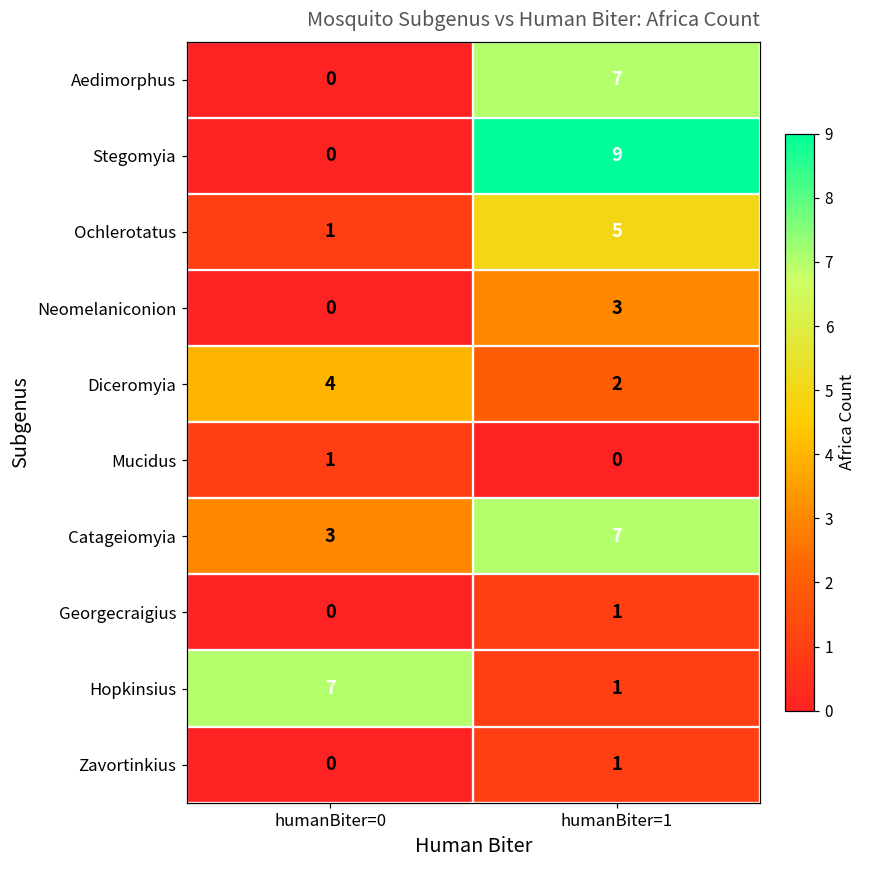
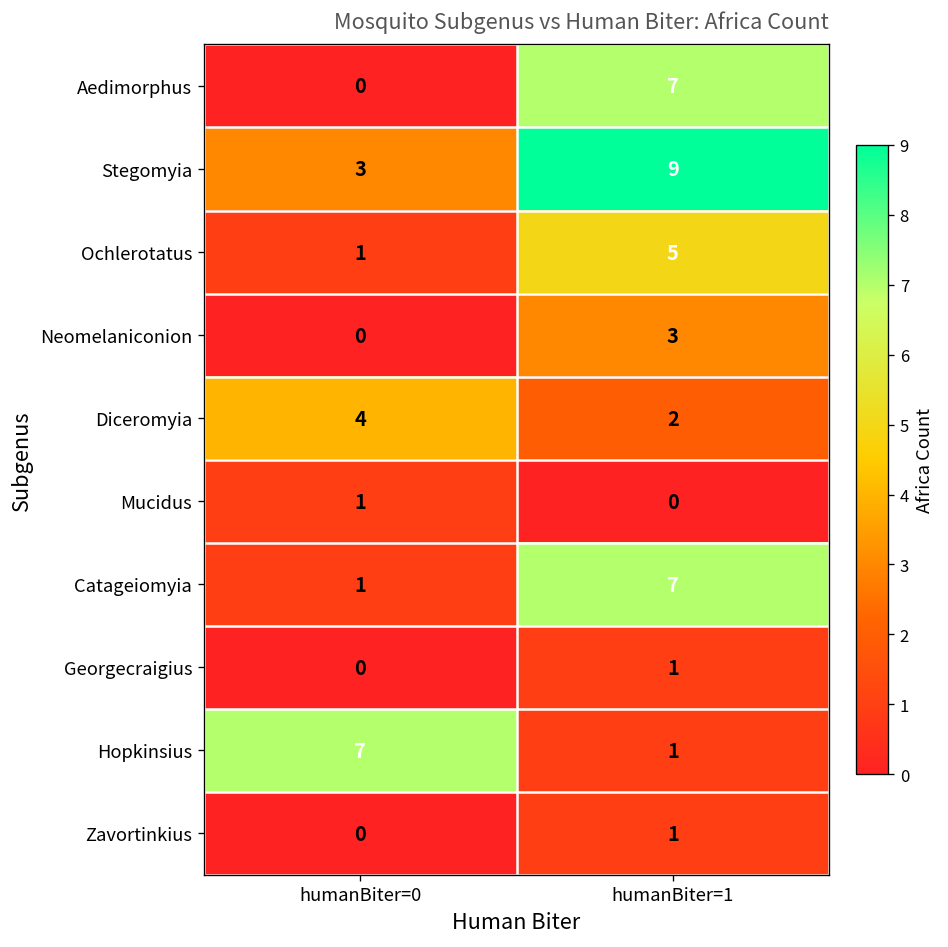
Stegomyia, humanBiter=0: 0 -> 3
Catageiomyia, humanBiter=0: 3 -> 1
